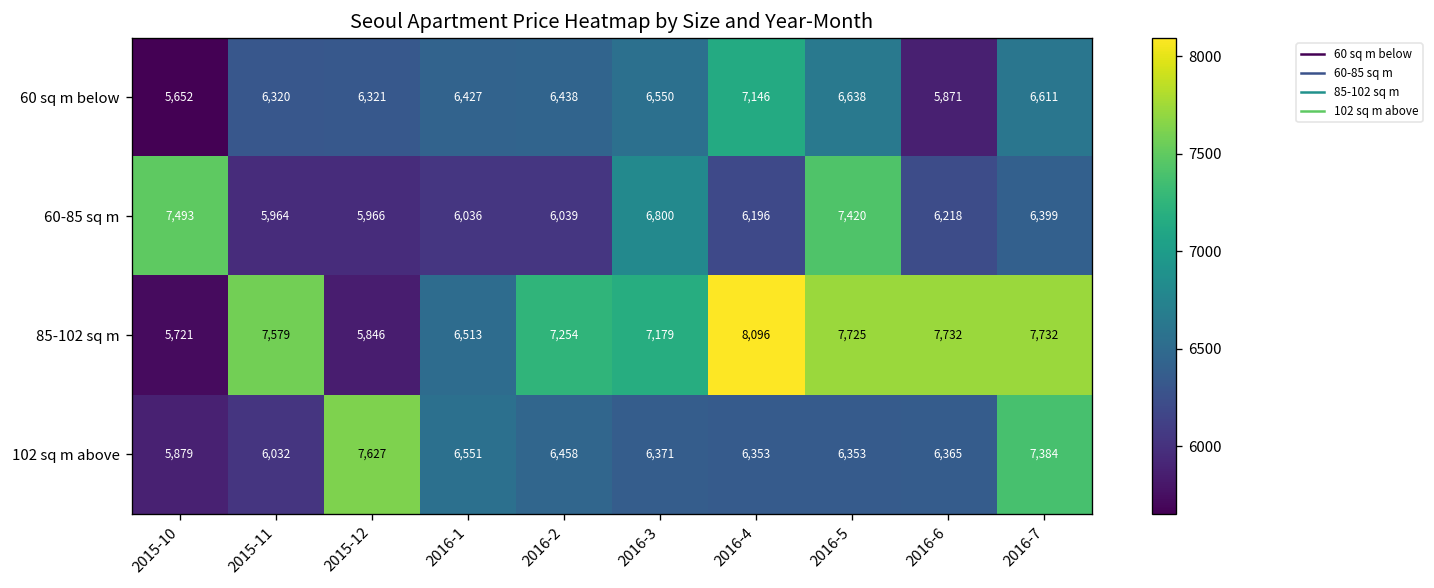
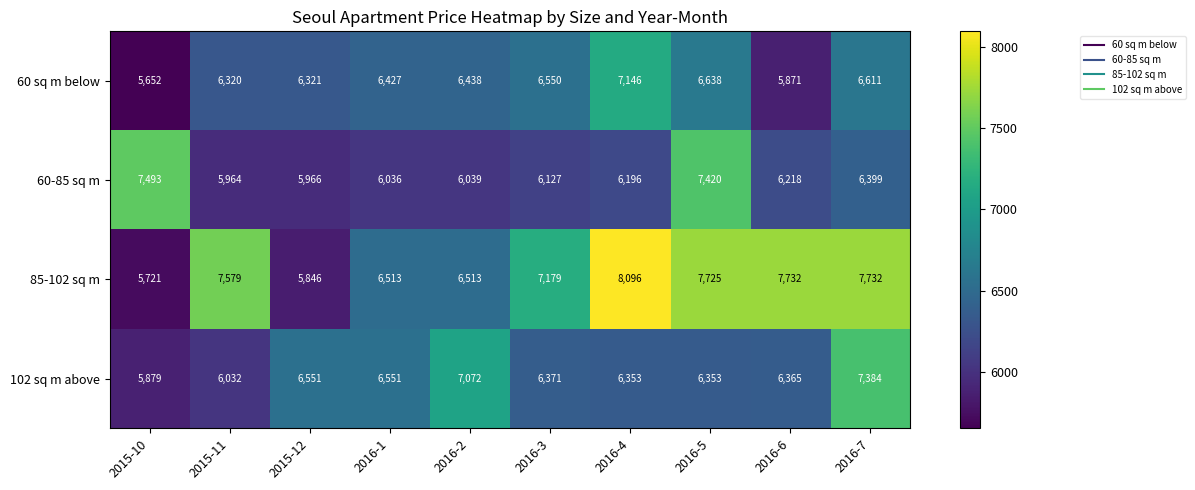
60-85 sq m, 2016-3: 6,800 -> 6,127
85-102 sq m, 2016-2: 7,254 -> 6,513
102 sq m above, 2015-12: 7,627 -> 6,551
102 sq m above, 2016-2: 6,458 -> 7,072
